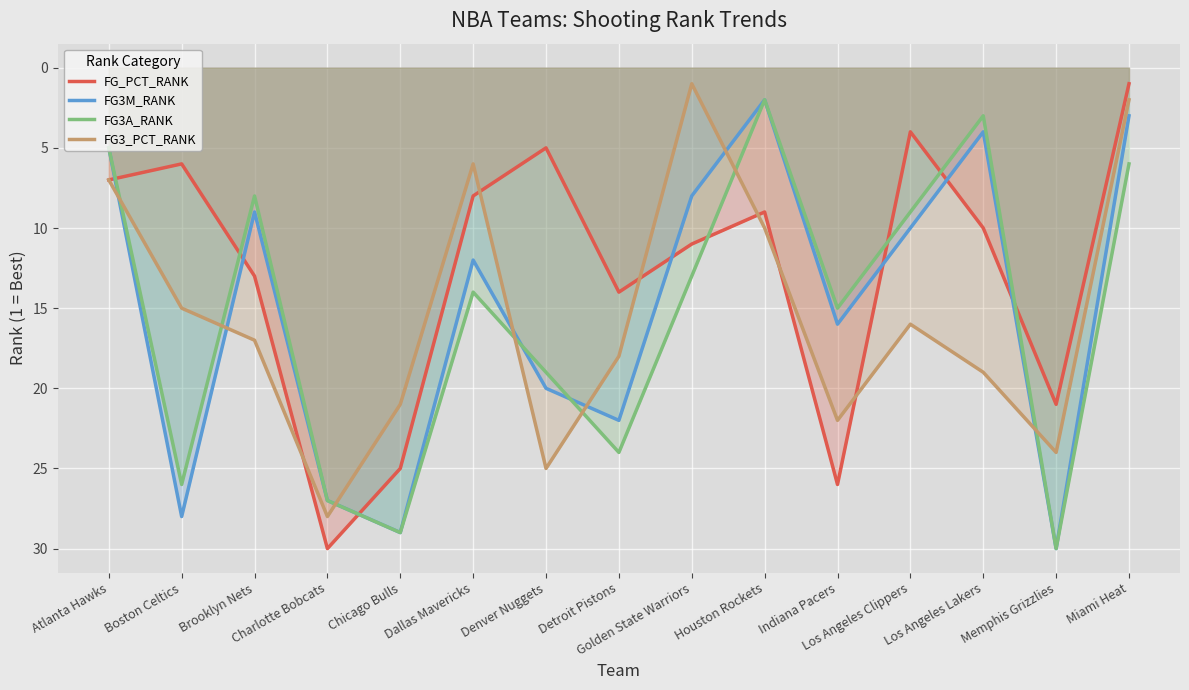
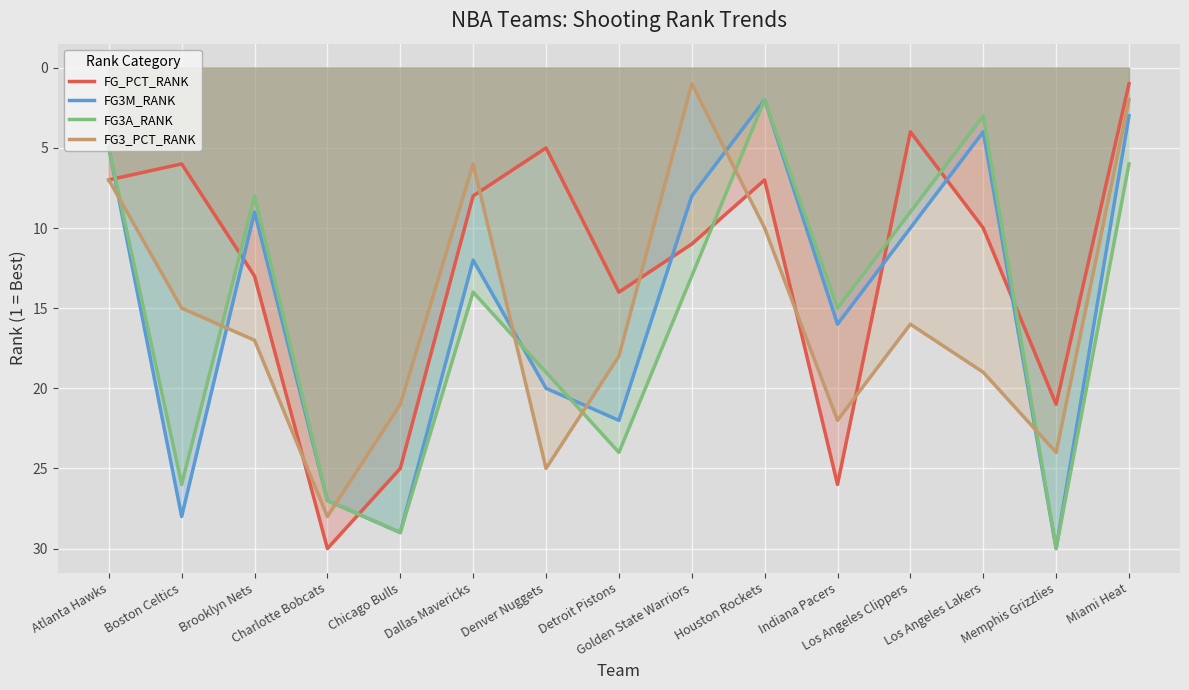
FG_PCT_RANK, Houston Rockets: 9 -> 7
